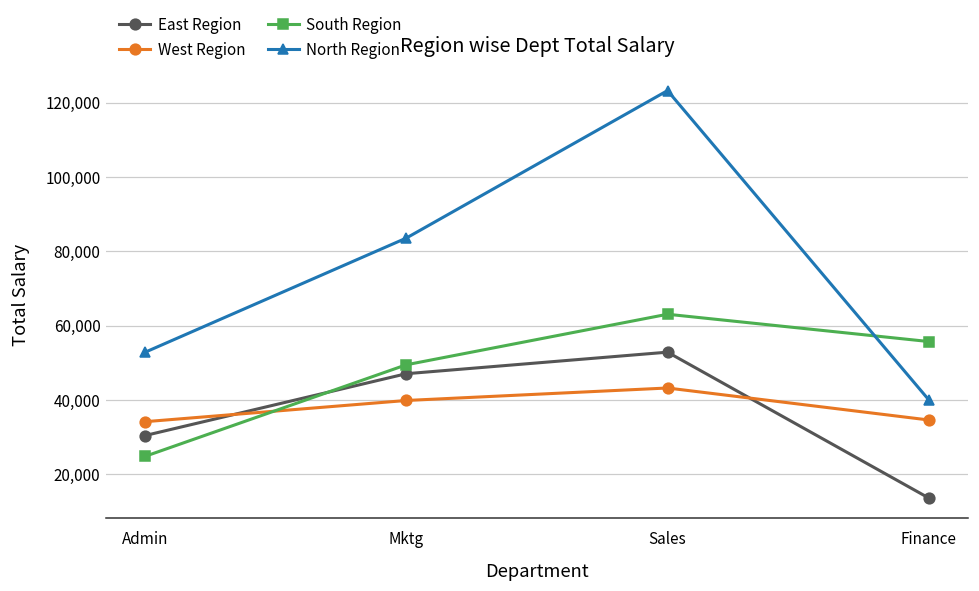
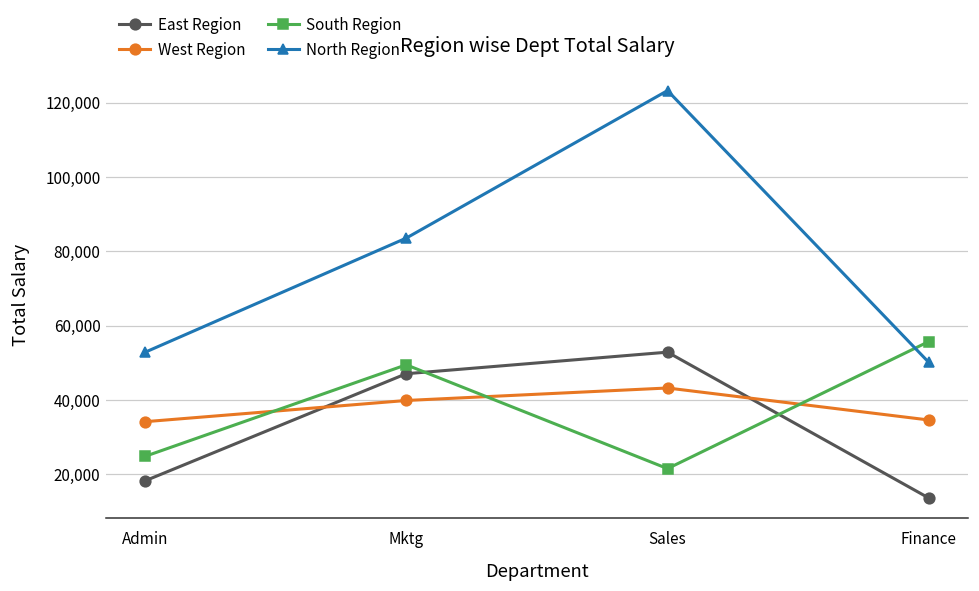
East Region, Admin: 30,000 -> 18,000
South Region, Sales: 63,000 -> 22,000
North Region, Finance: 40,000 -> 50,000
